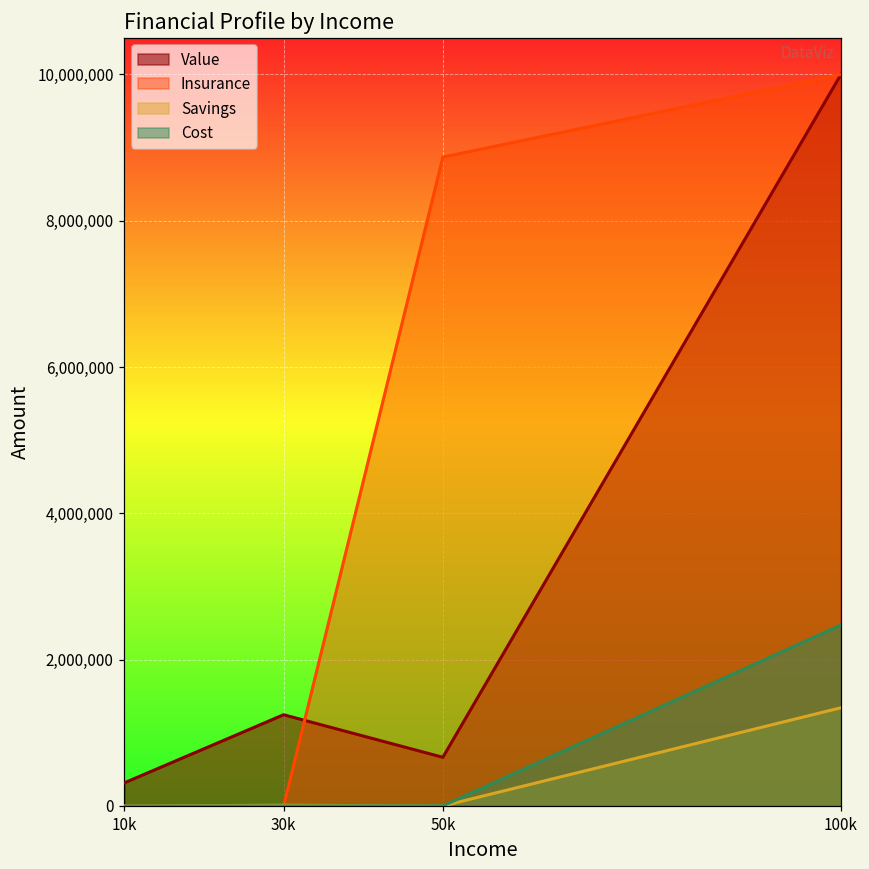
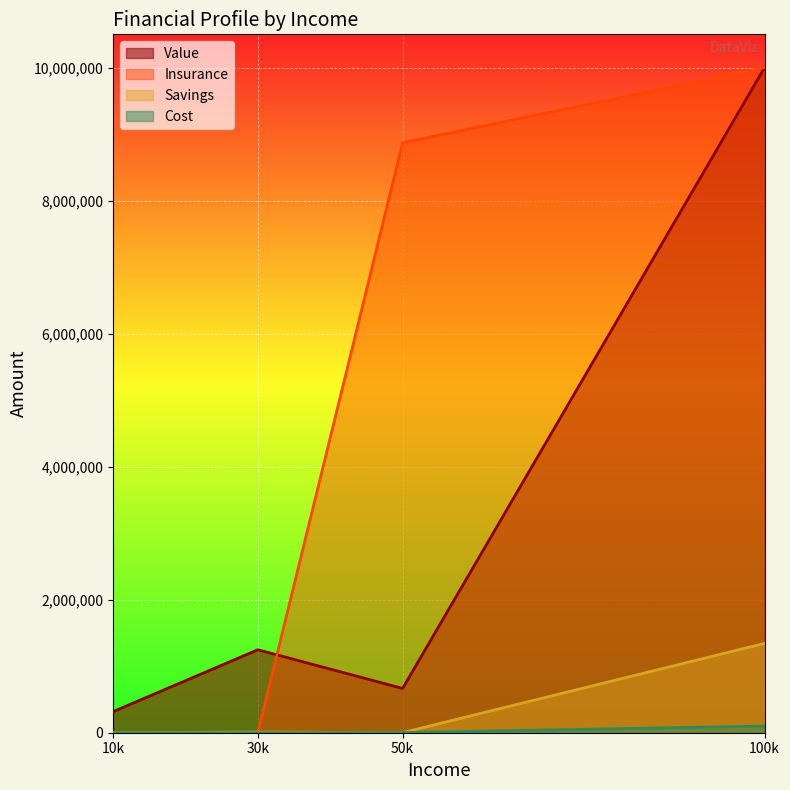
Cost, 100k: 2,500,000 -> 100,000
